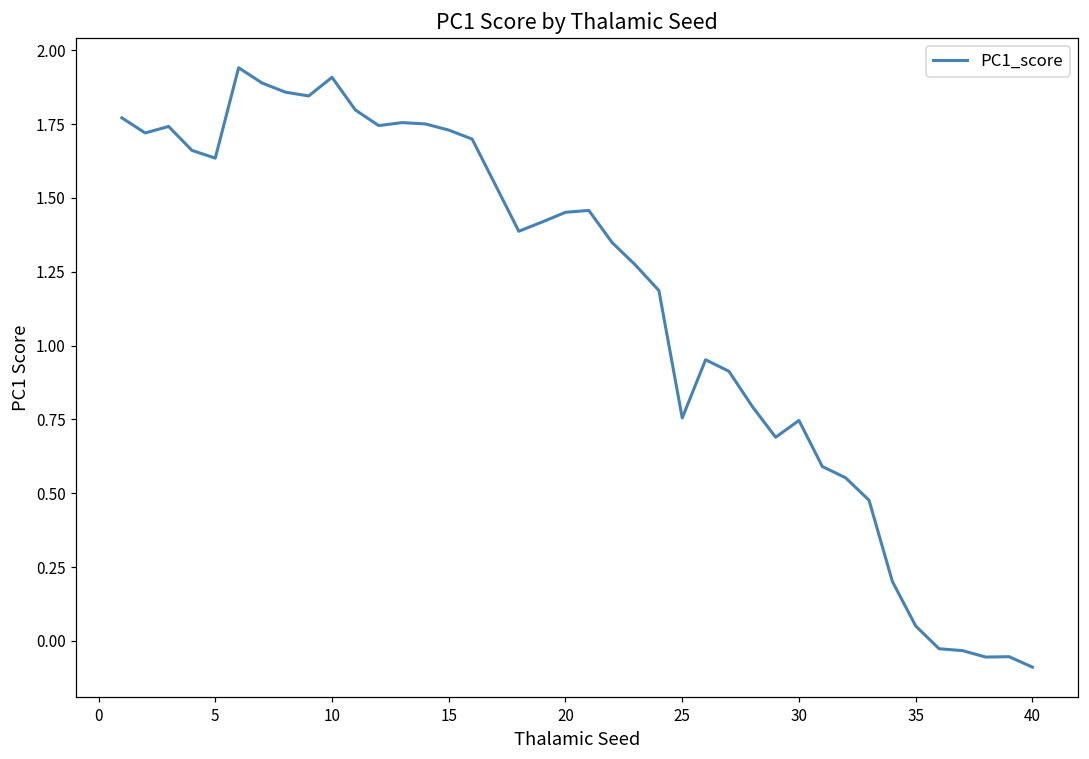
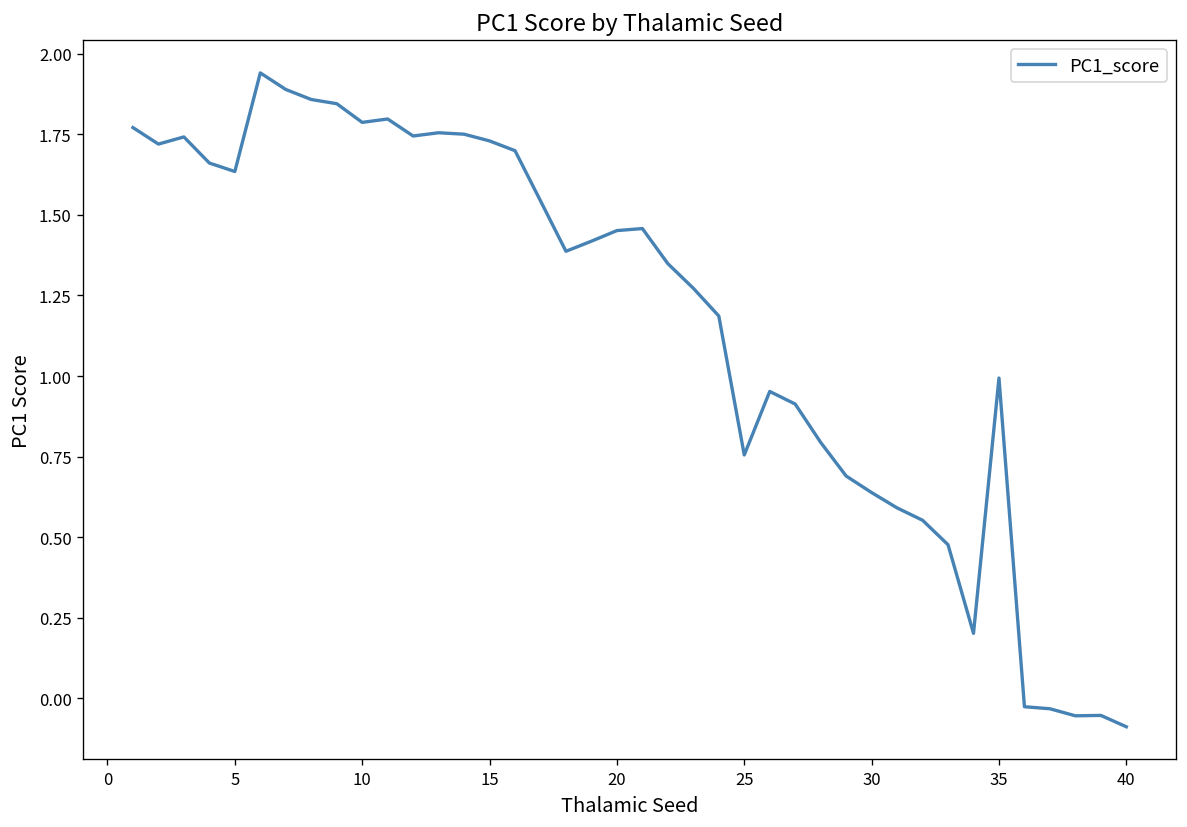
10: 1.91 -> 1.79
30: 0.75 -> 0.64
35: 0.05 -> 0.99
